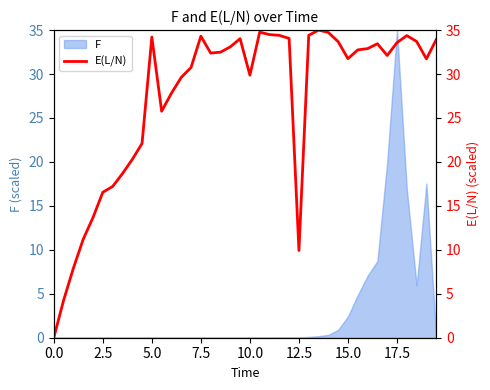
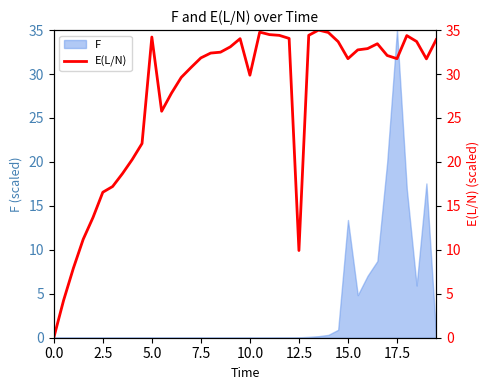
F, 15.0: 2 -> 13
E(L/N), 7.5: 34 -> 32
E(L/N), 17.5: 34 -> 32
